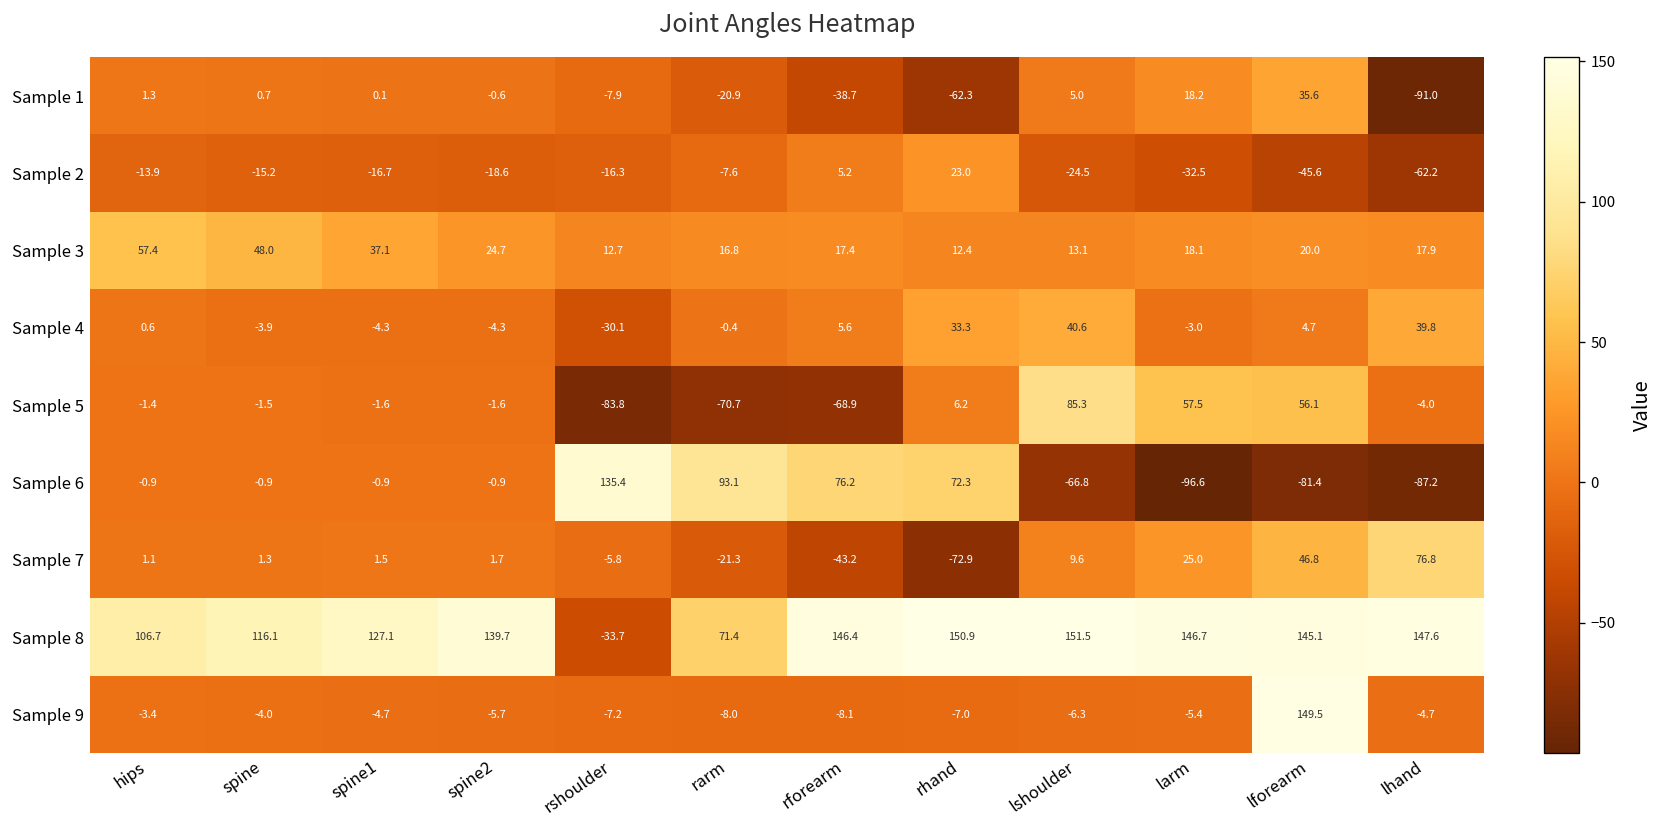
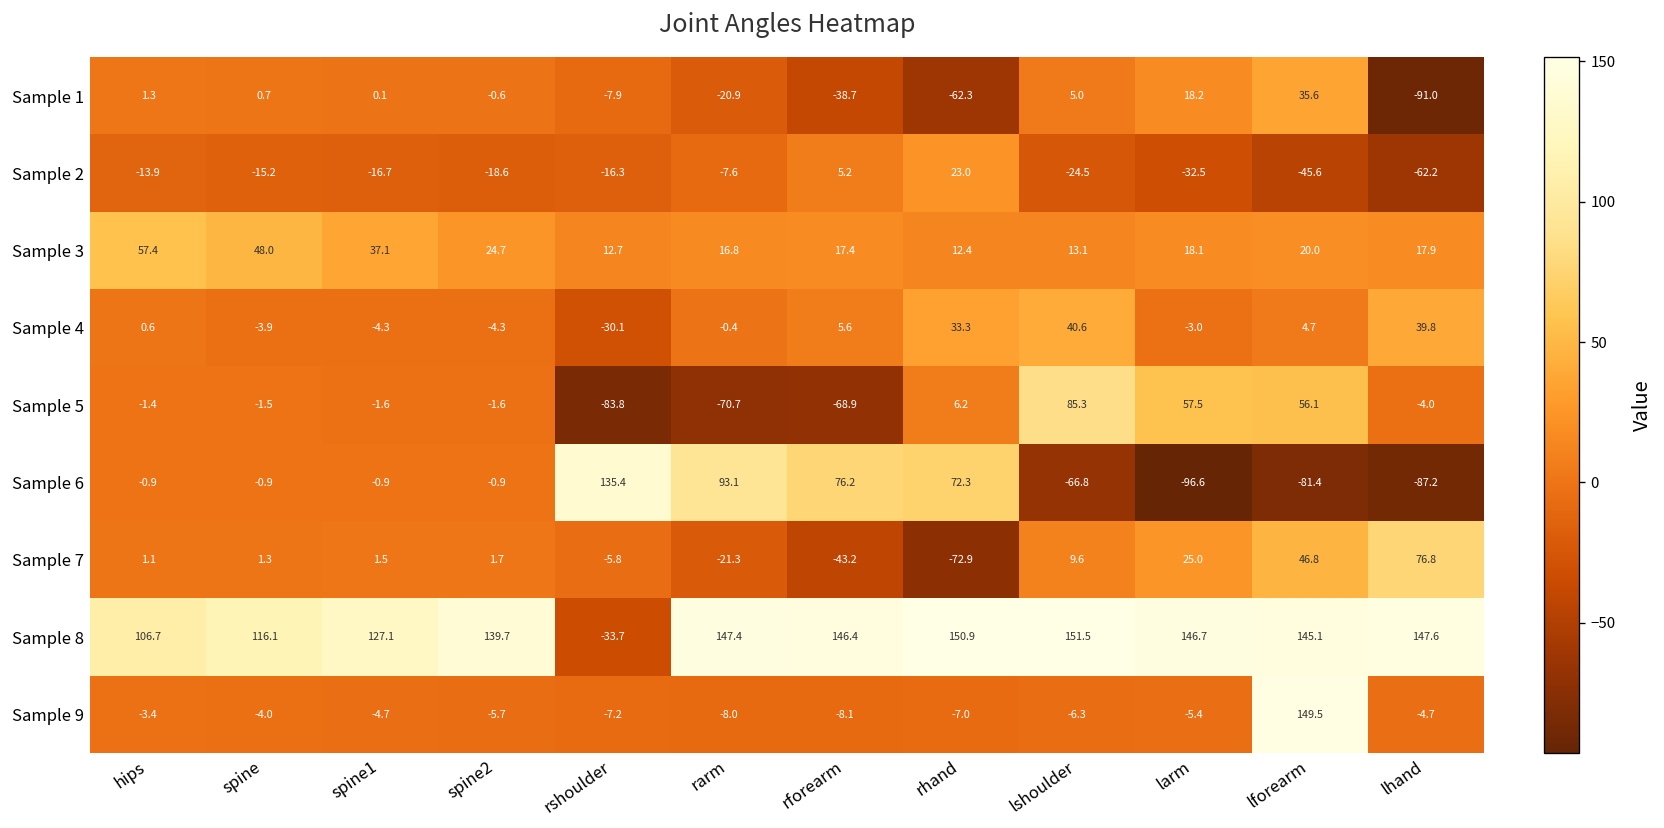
Sample 8, rarm: 71.4 -> 147.4
